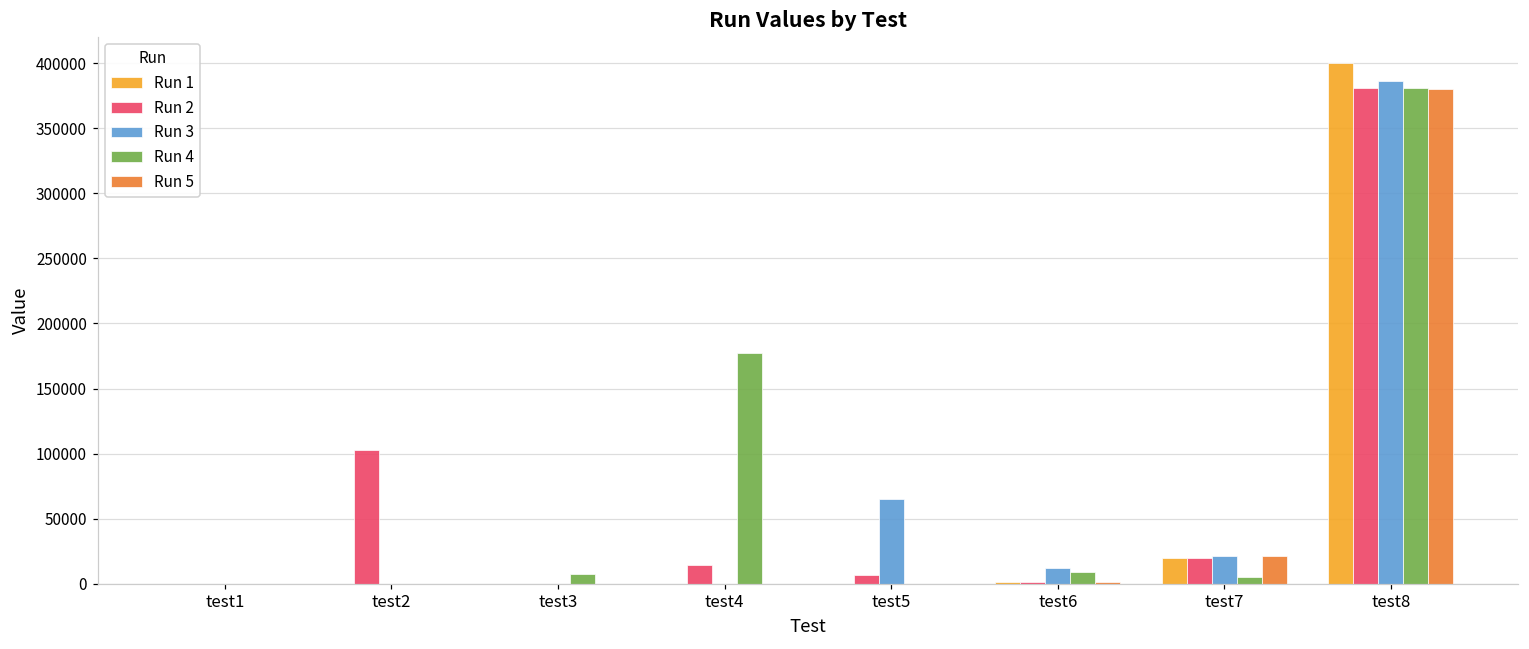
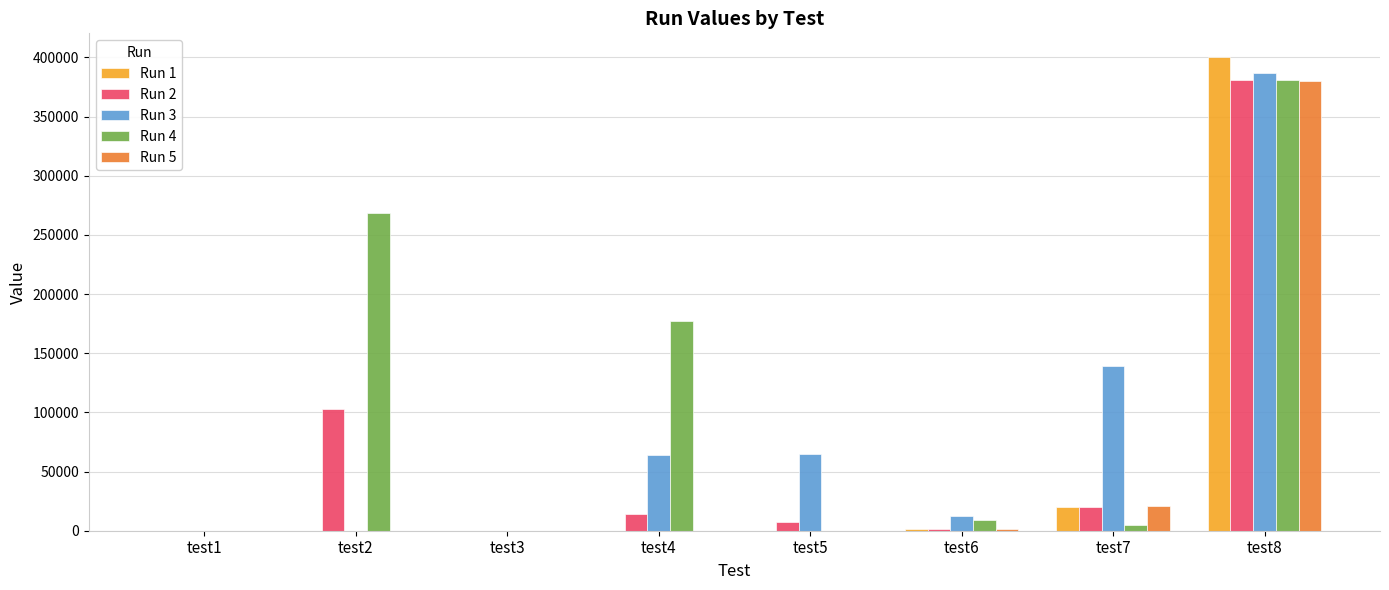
Run 4, test2: 0 -> 269000
Run 4, test3: 8000 -> 0
Run 3, test4: 0 -> 64000
Run 3, test7: 21000 -> 139000
